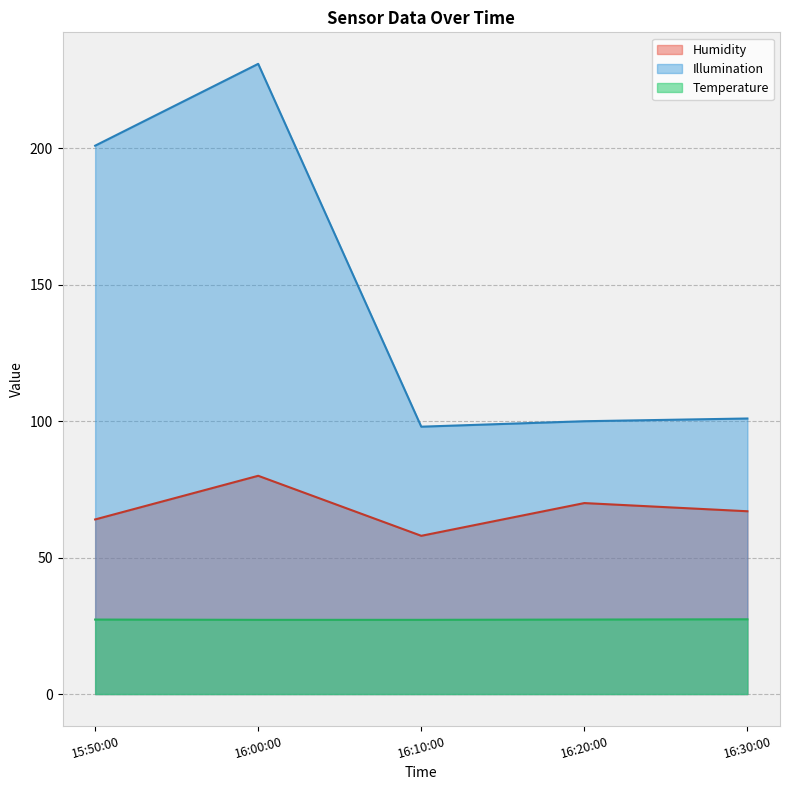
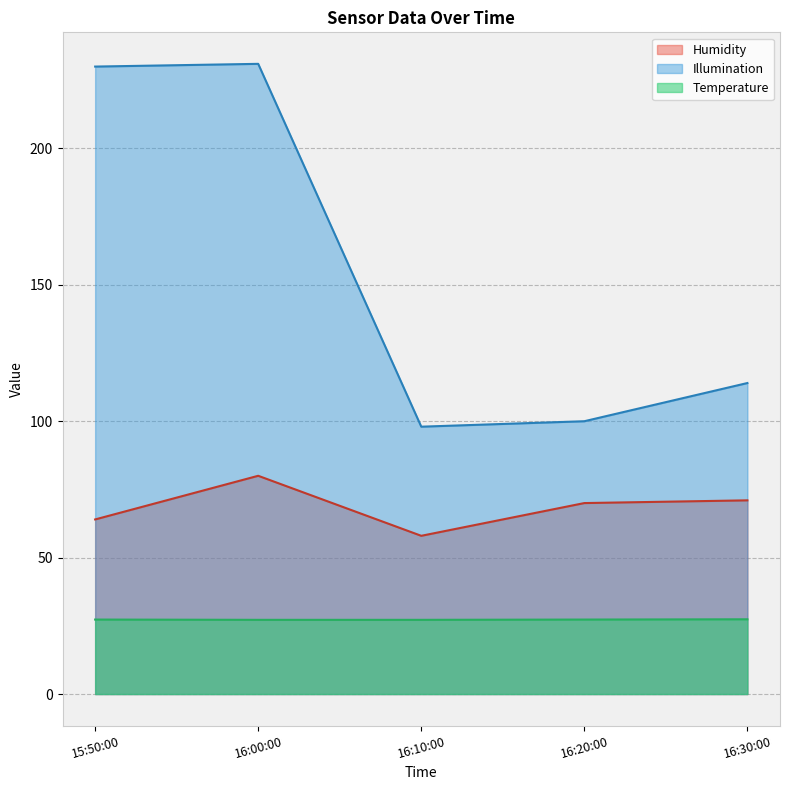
Illumination, 15:50:00: 201 -> 230
Humidity, 16:30:00: 67 -> 71
Illumination, 16:30:00: 101 -> 114
